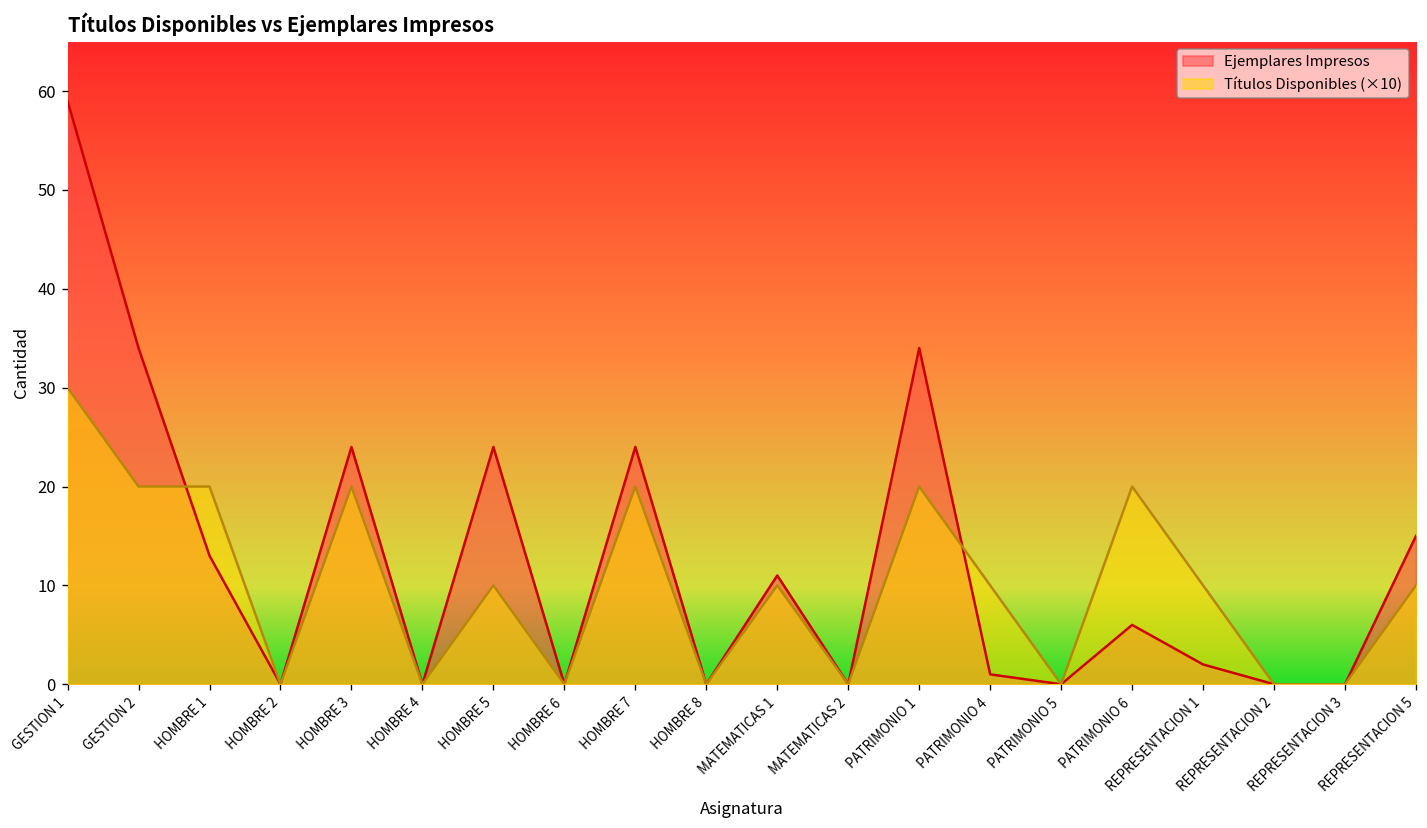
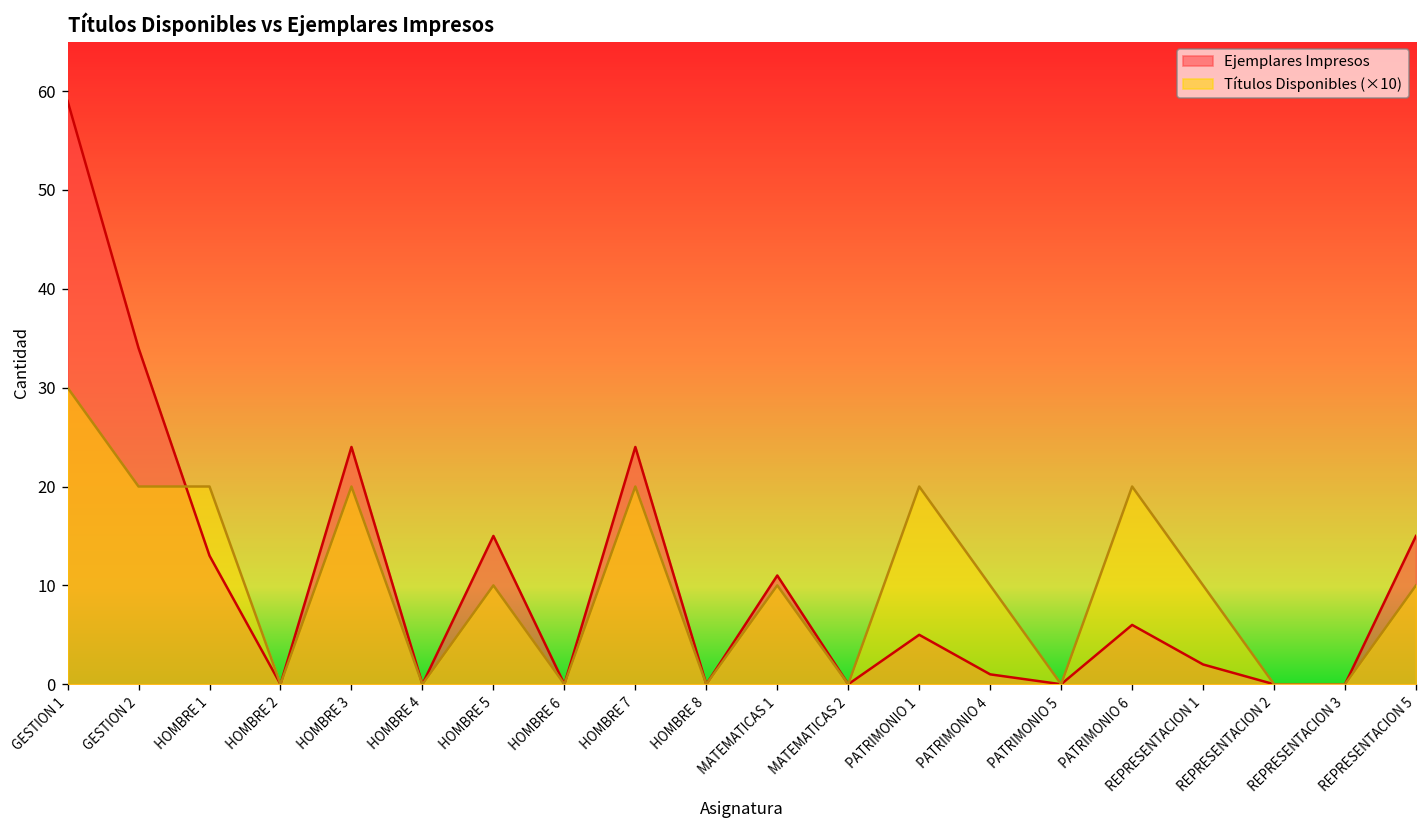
Ejemplares Impresos, HOMBRE 5: 24 -> 15
Ejemplares Impresos, PATRIMONIO 1: 34 -> 5
